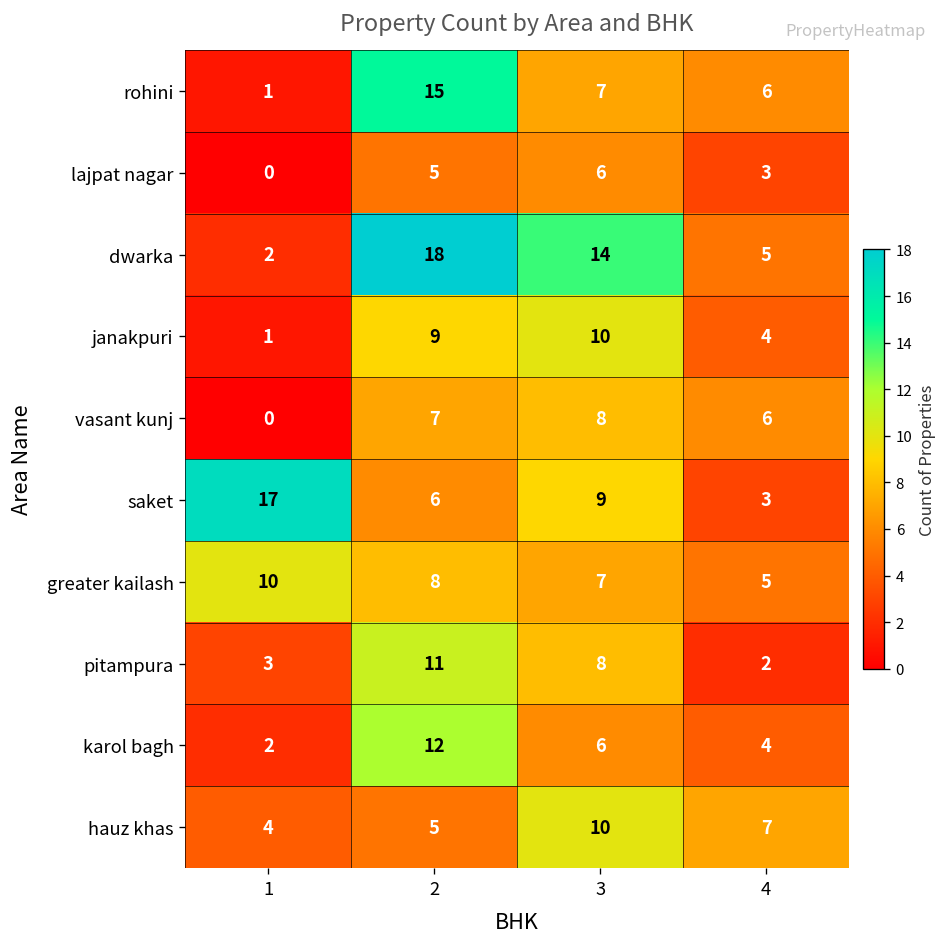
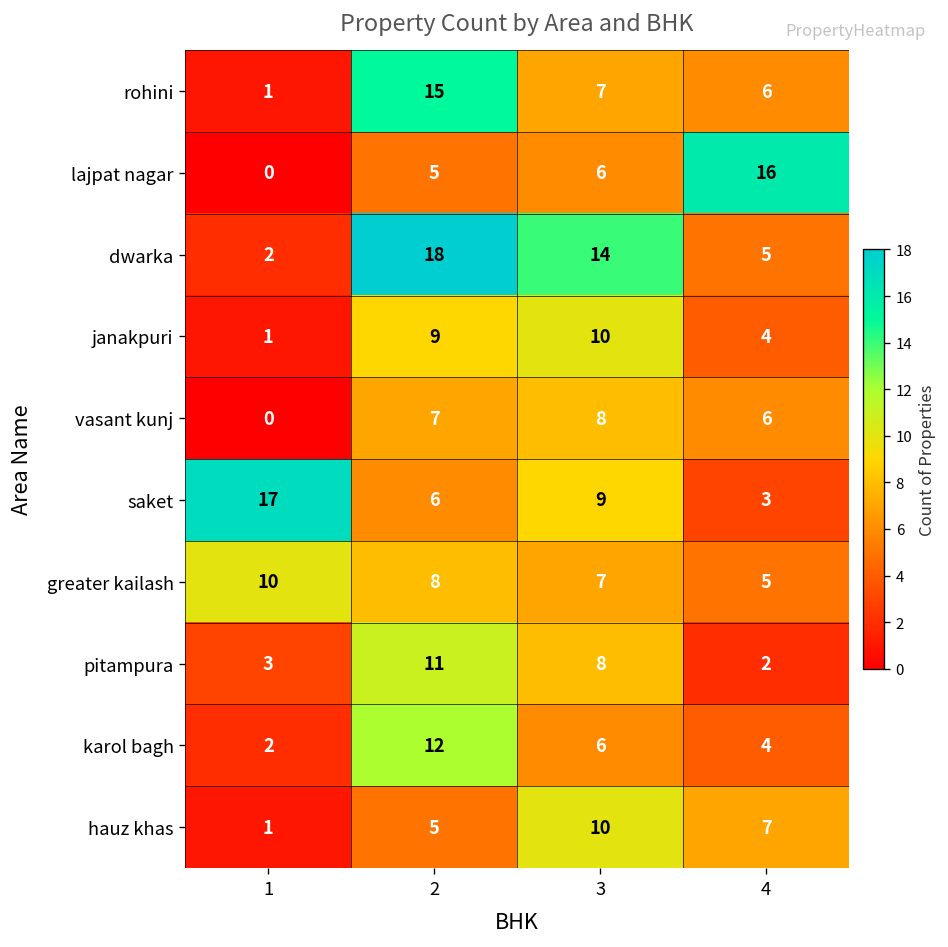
lajpat nagar, 4: 3 -> 16
hauz khas, 1: 4 -> 1
